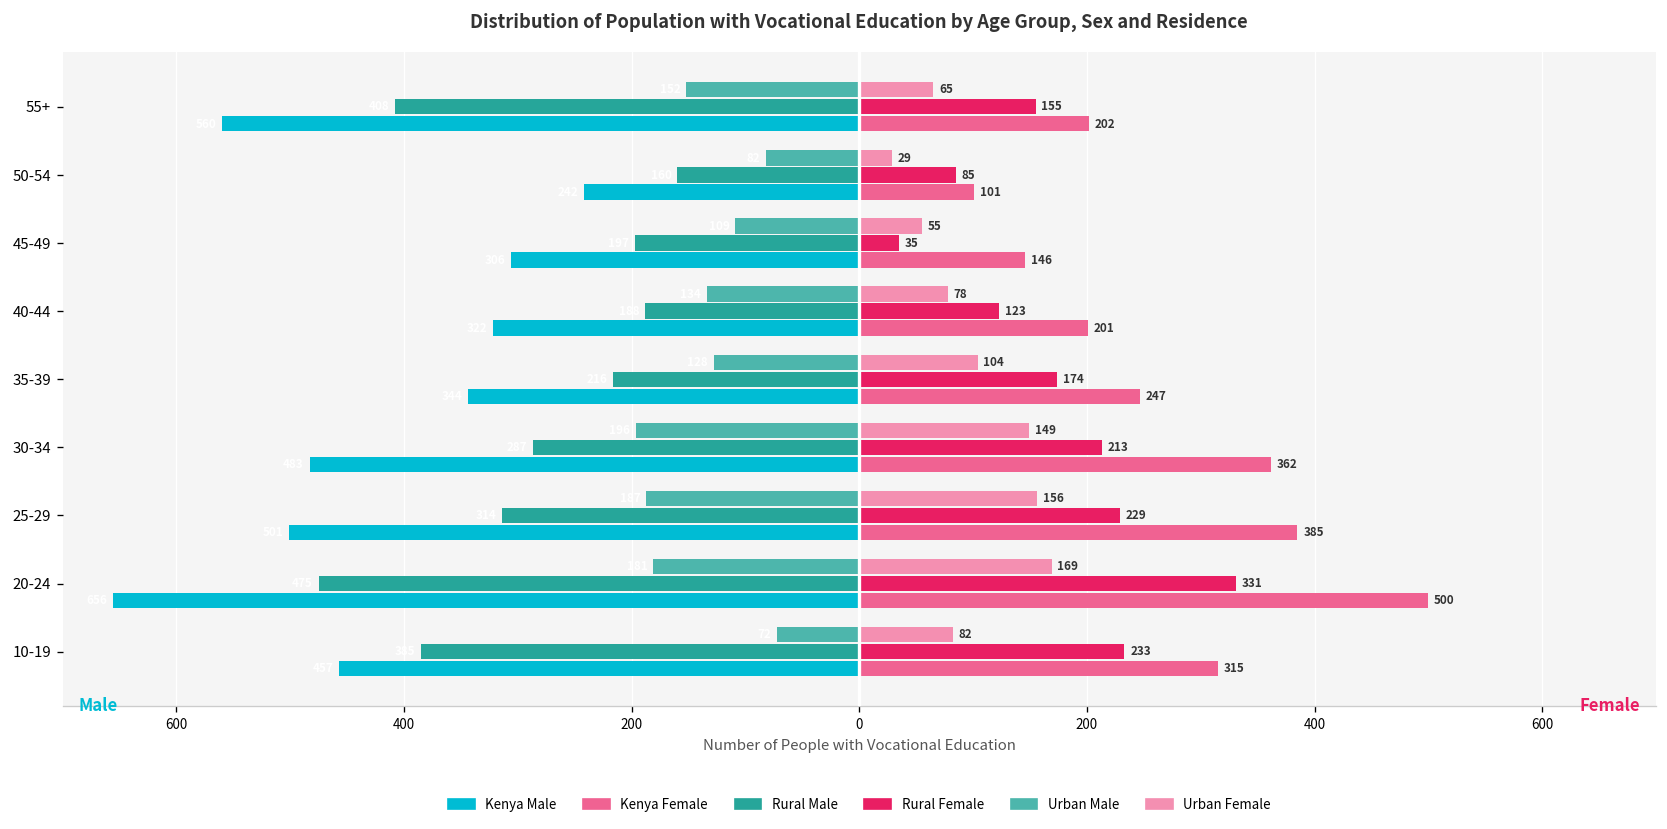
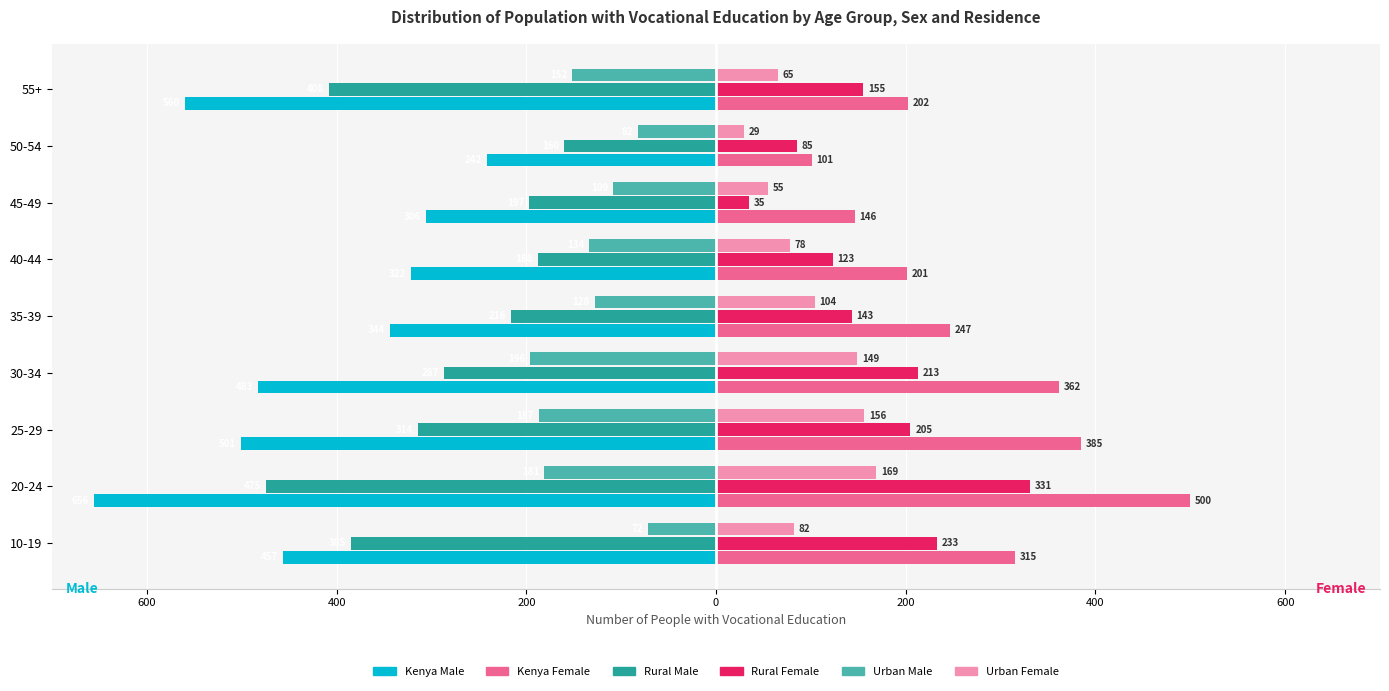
Rural Female, 35-39: 174 -> 143
Rural Female, 25-29: 229 -> 205
